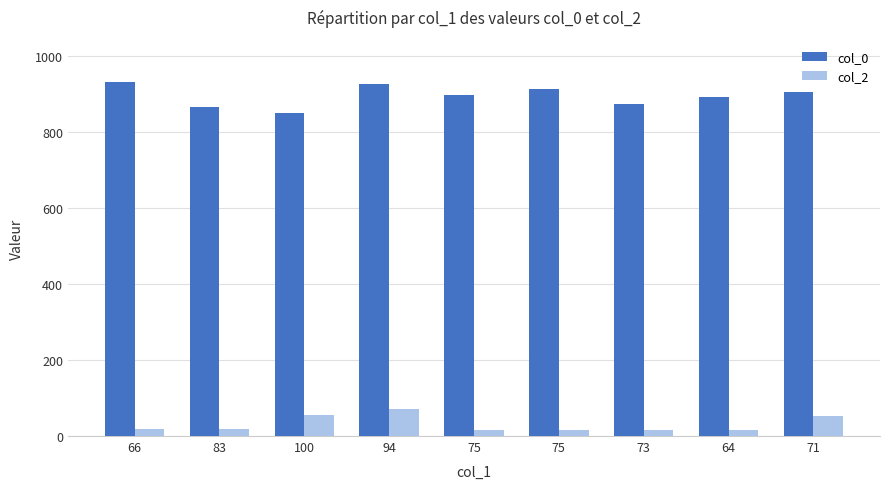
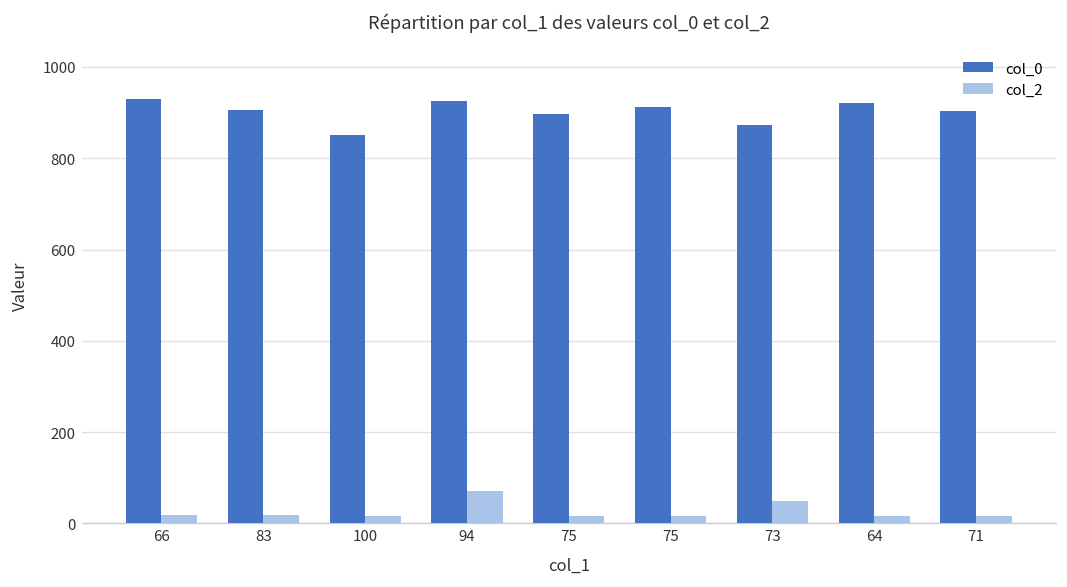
col_0, 83: 870 -> 910
col_2, 100: 60 -> 20
col_2, 73: 20 -> 50
col_0, 64: 890 -> 920
col_2, 71: 50 -> 20
